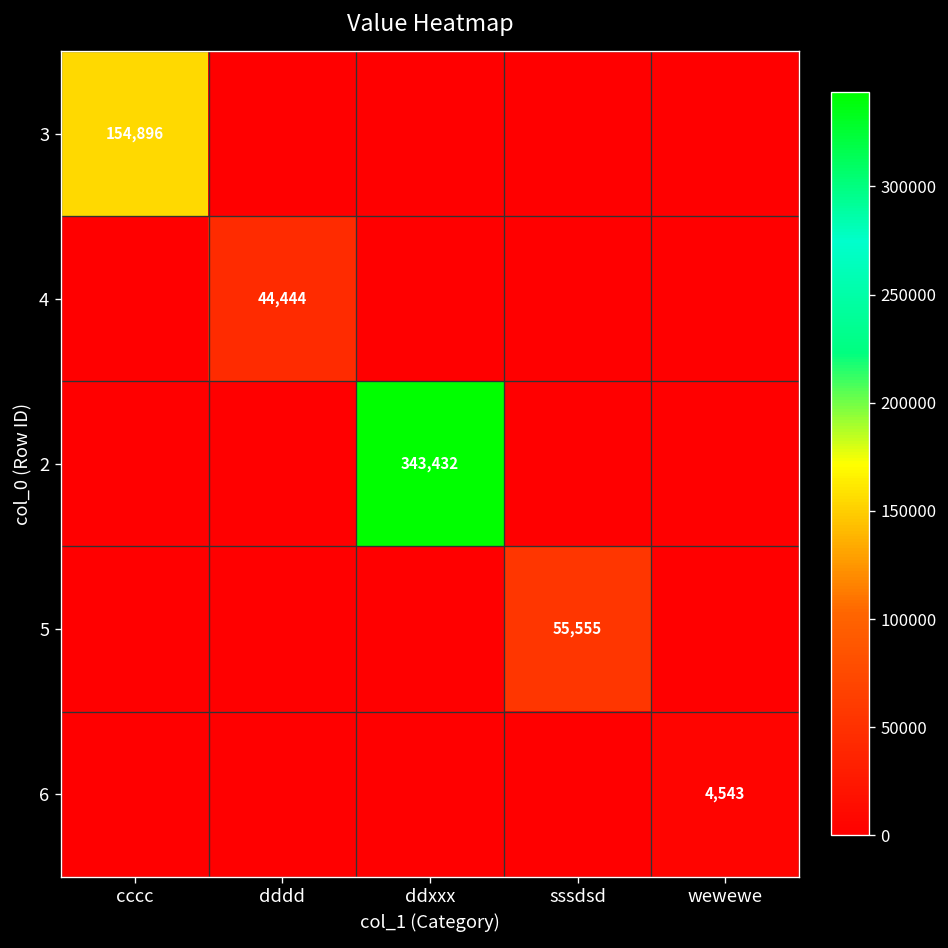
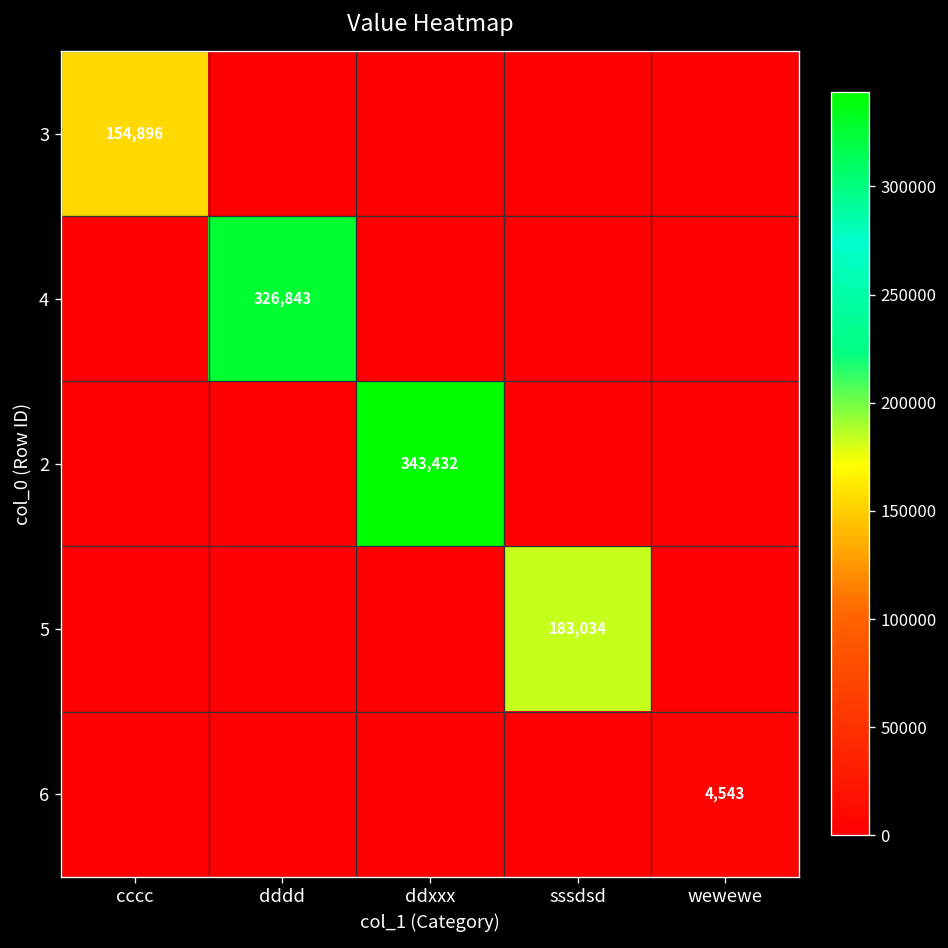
4, dddd: 44,444 -> 326,843
5, sssdsd: 55,555 -> 183,034
